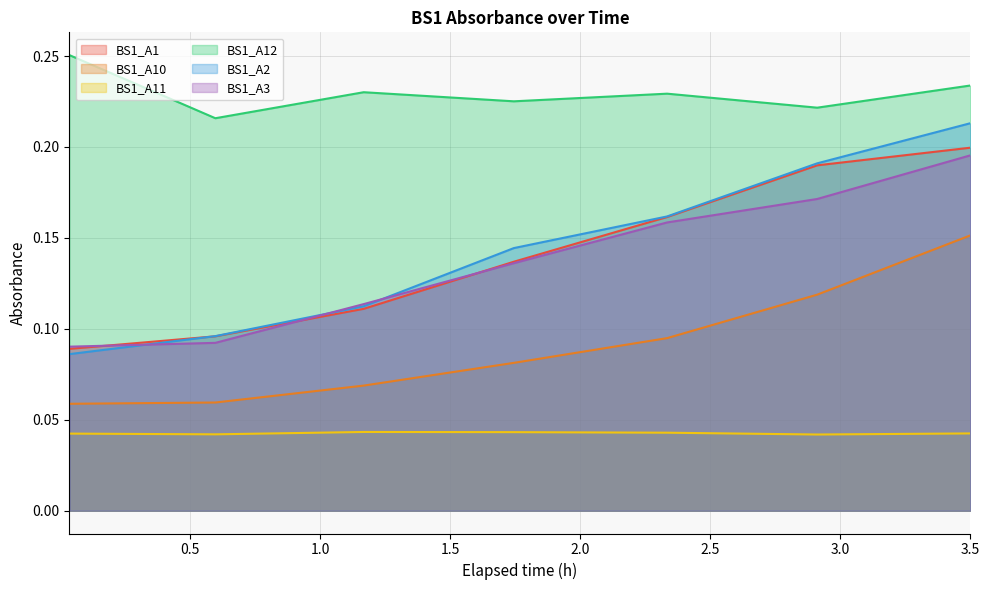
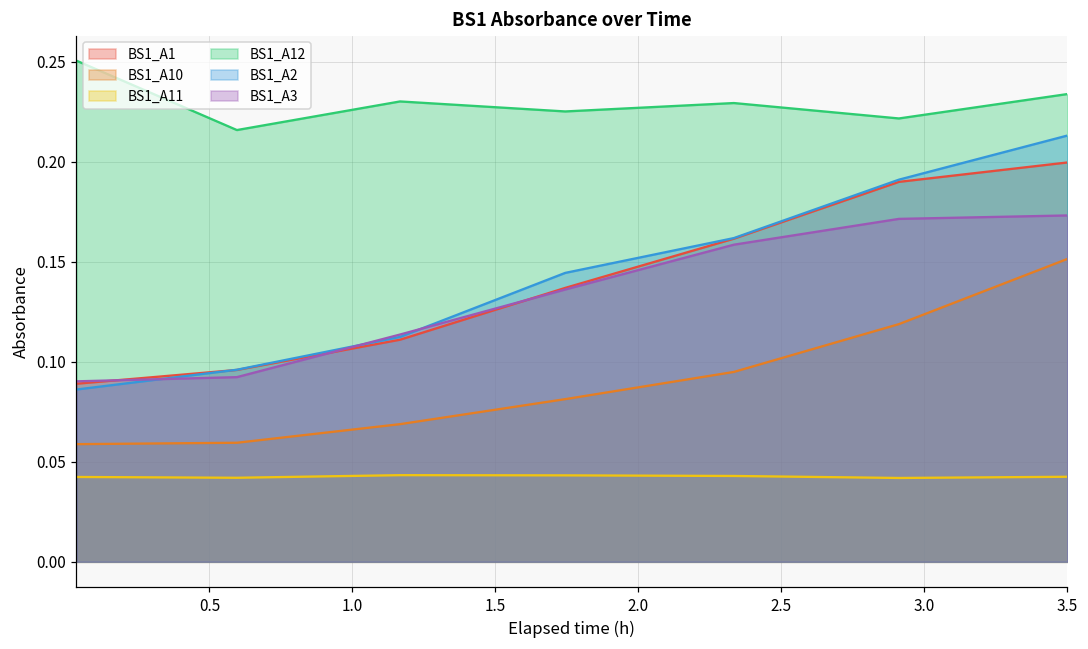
BS1_A3, 3.5: 0.195 -> 0.173
